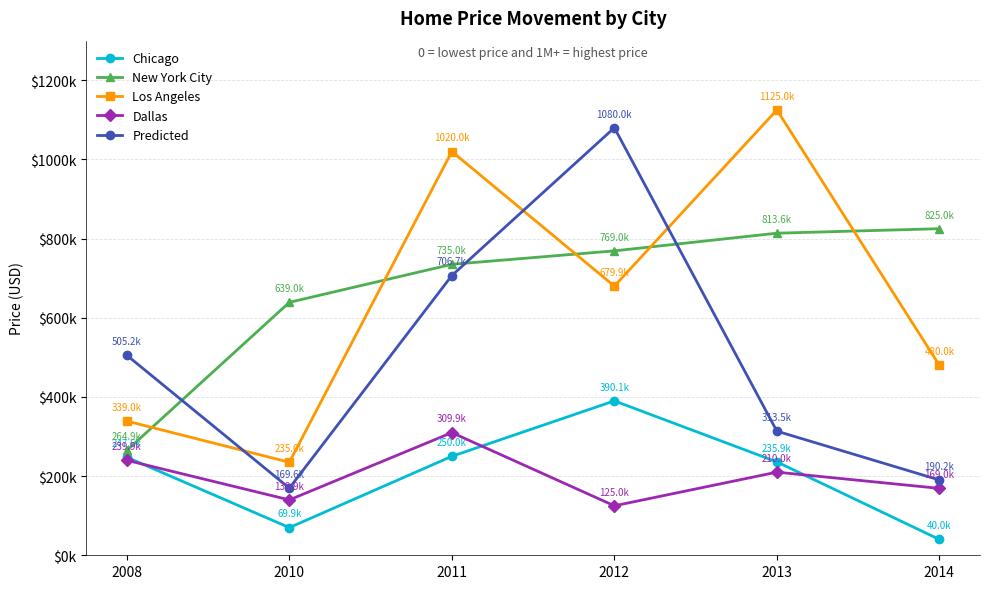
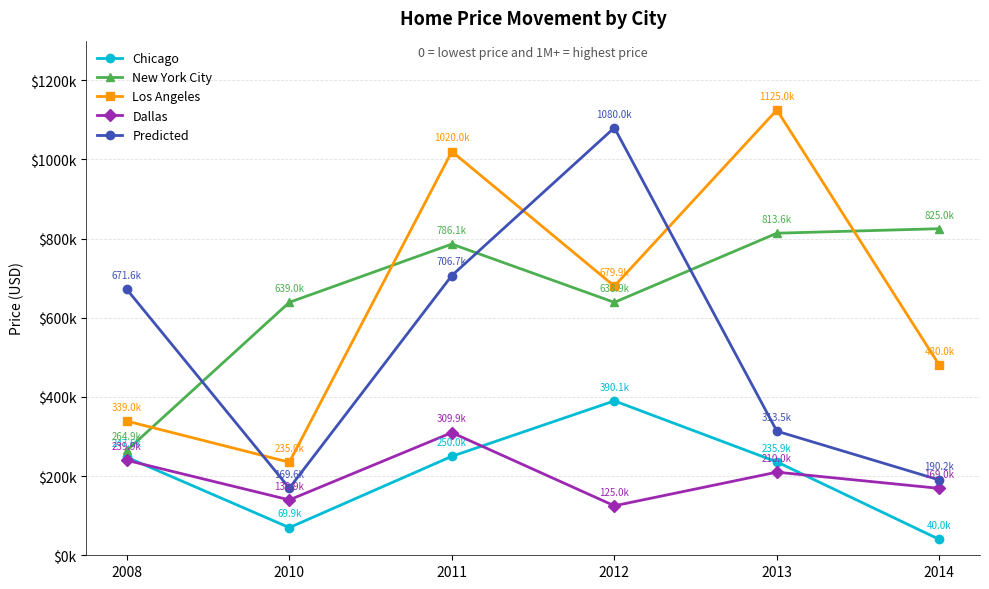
Predicted, 2008: 505.2k -> 671.6k
New York City, 2011: 735.0k -> 786.1k
New York City, 2012: 769.0k -> 638.9k
